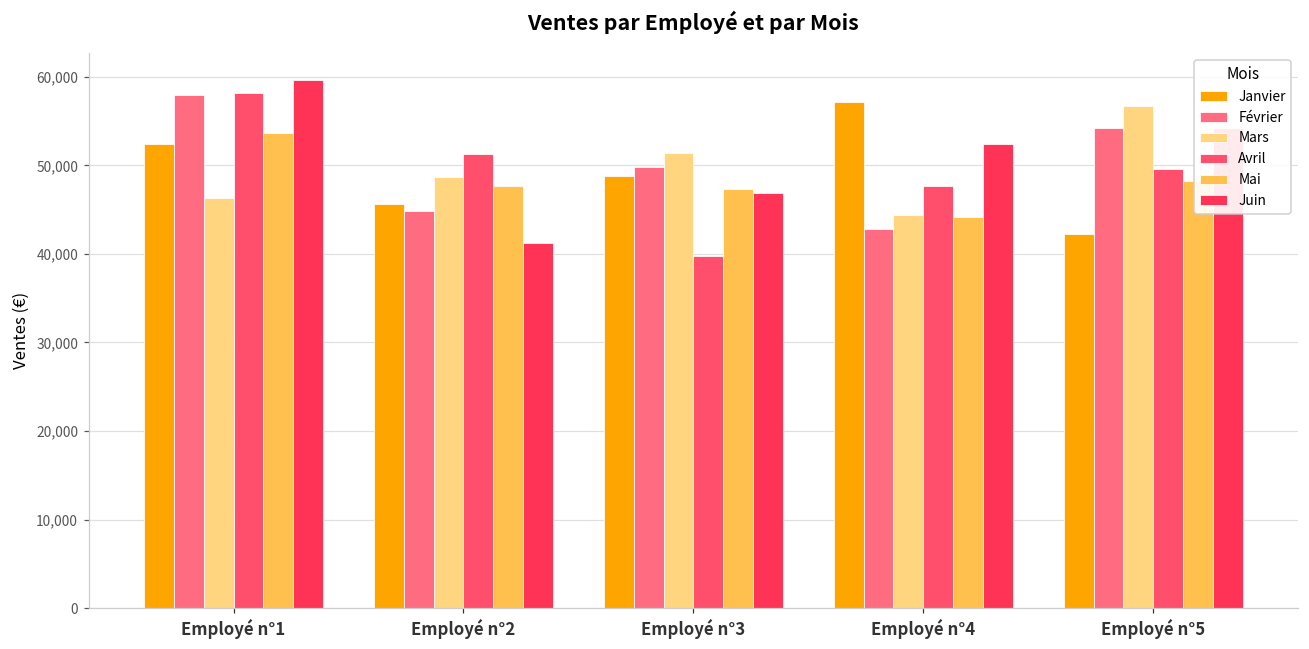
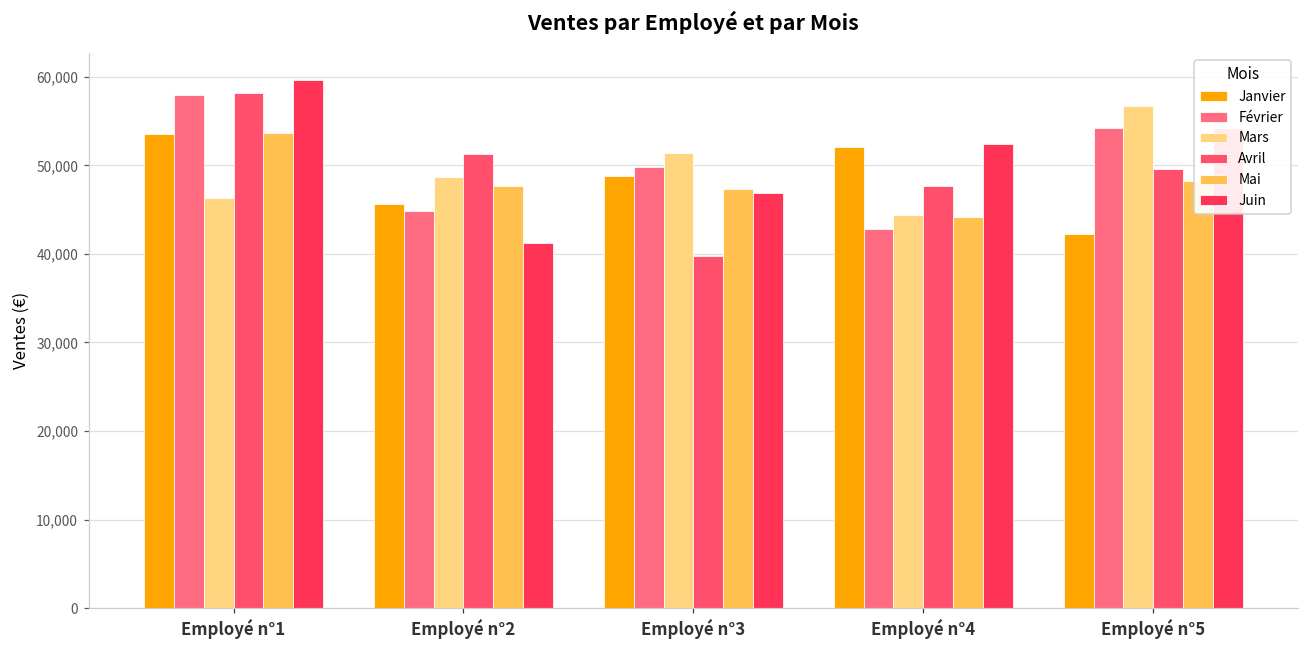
Janvier, Employé n°1: 52,000 -> 54,000
Janvier, Employé n°4: 57,000 -> 52,000
